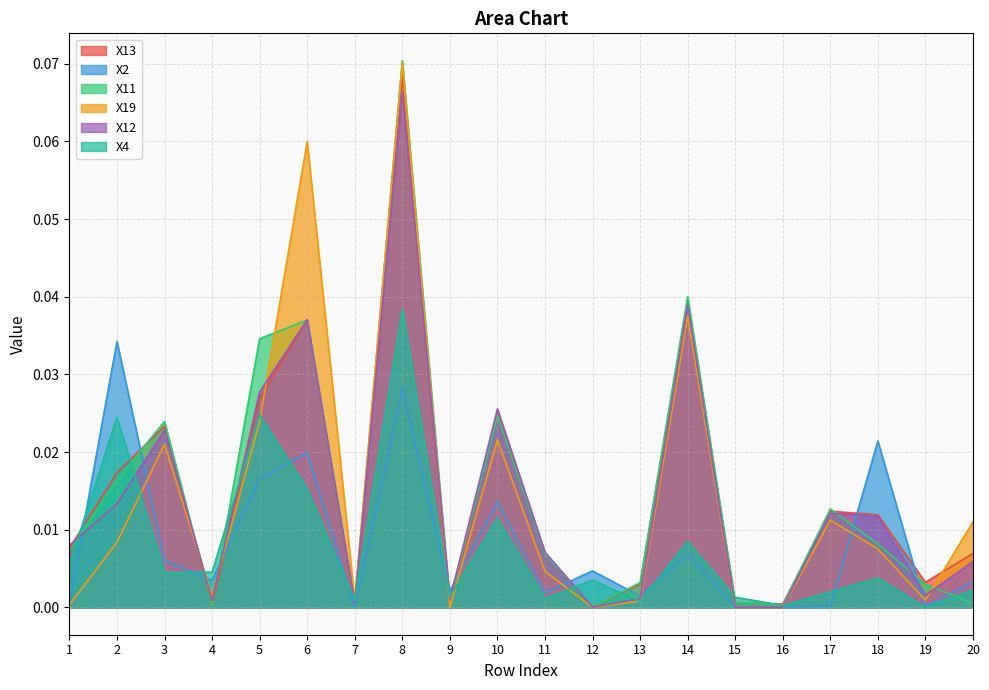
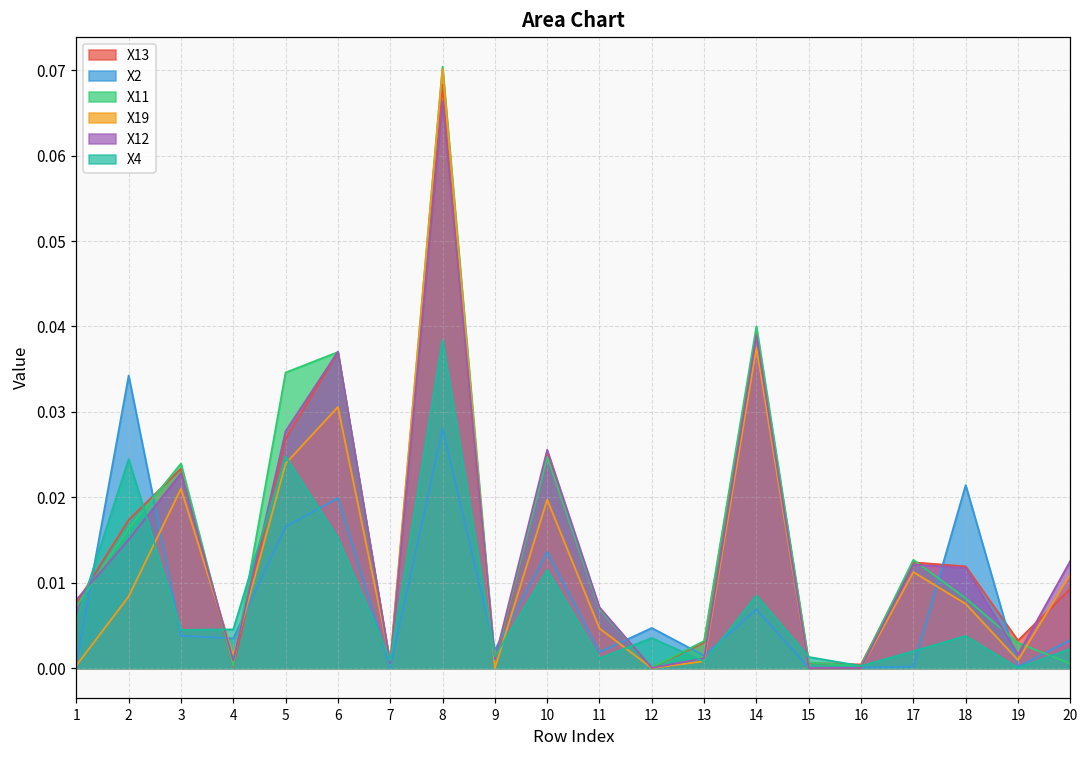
X12, 2: 0.013 -> 0.015
X2, 3: 0.006 -> 0.004
X19, 6: 0.060 -> 0.031
X19, 10: 0.022 -> 0.020
X13, 20: 0.007 -> 0.009
X12, 20: 0.006 -> 0.013
